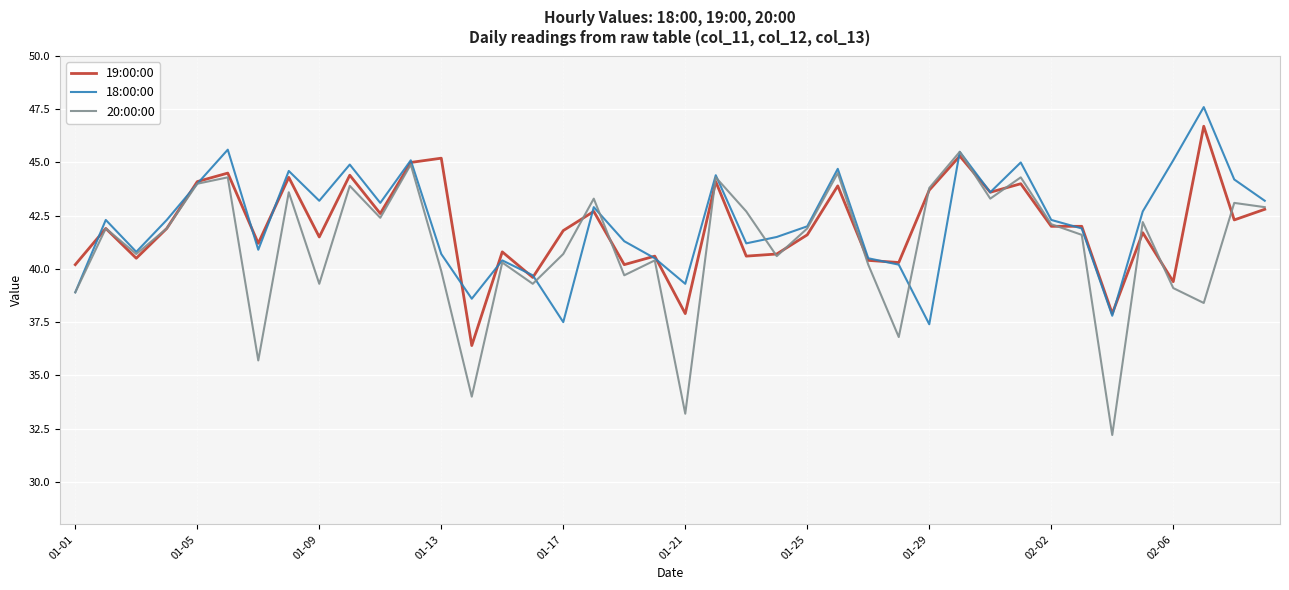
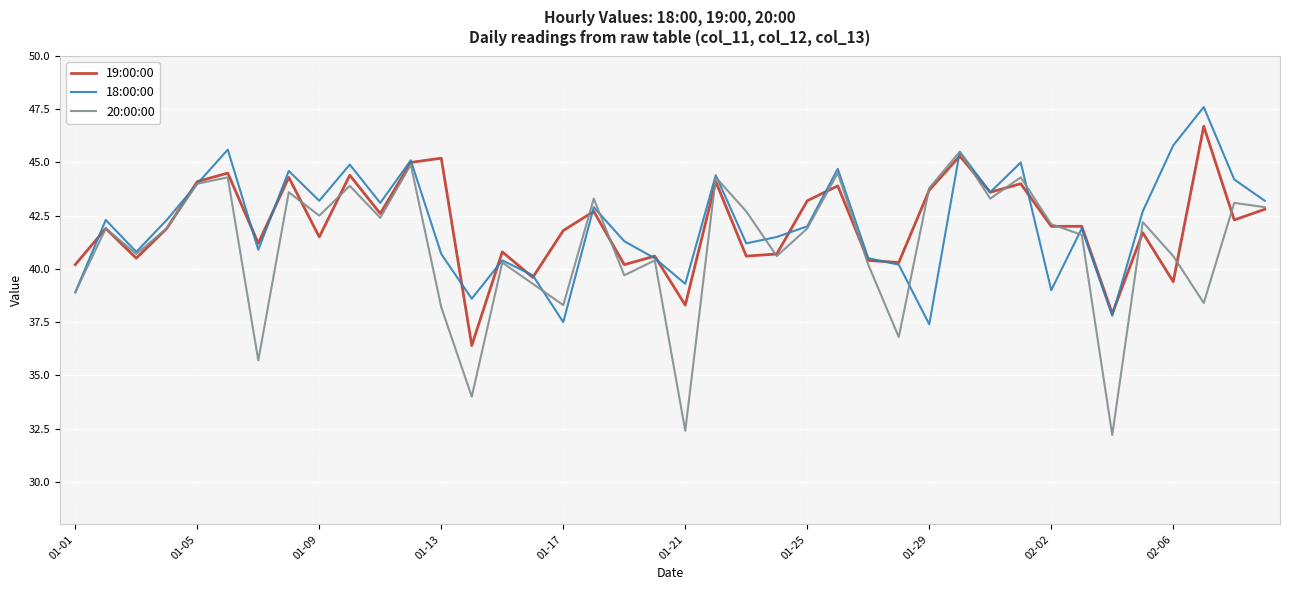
20:00:00, 01-09: 39.3 -> 42.5
20:00:00, 01-13: 39.9 -> 38.2
20:00:00, 01-17: 40.7 -> 38.3
19:00:00, 01-21: 37.9 -> 38.3
20:00:00, 01-21: 33.2 -> 32.4
19:00:00, 01-25: 41.6 -> 43.2
18:00:00, 02-02: 42.3 -> 39.0
18:00:00, 02-06: 45.1 -> 45.8
20:00:00, 02-06: 39.1 -> 40.6
